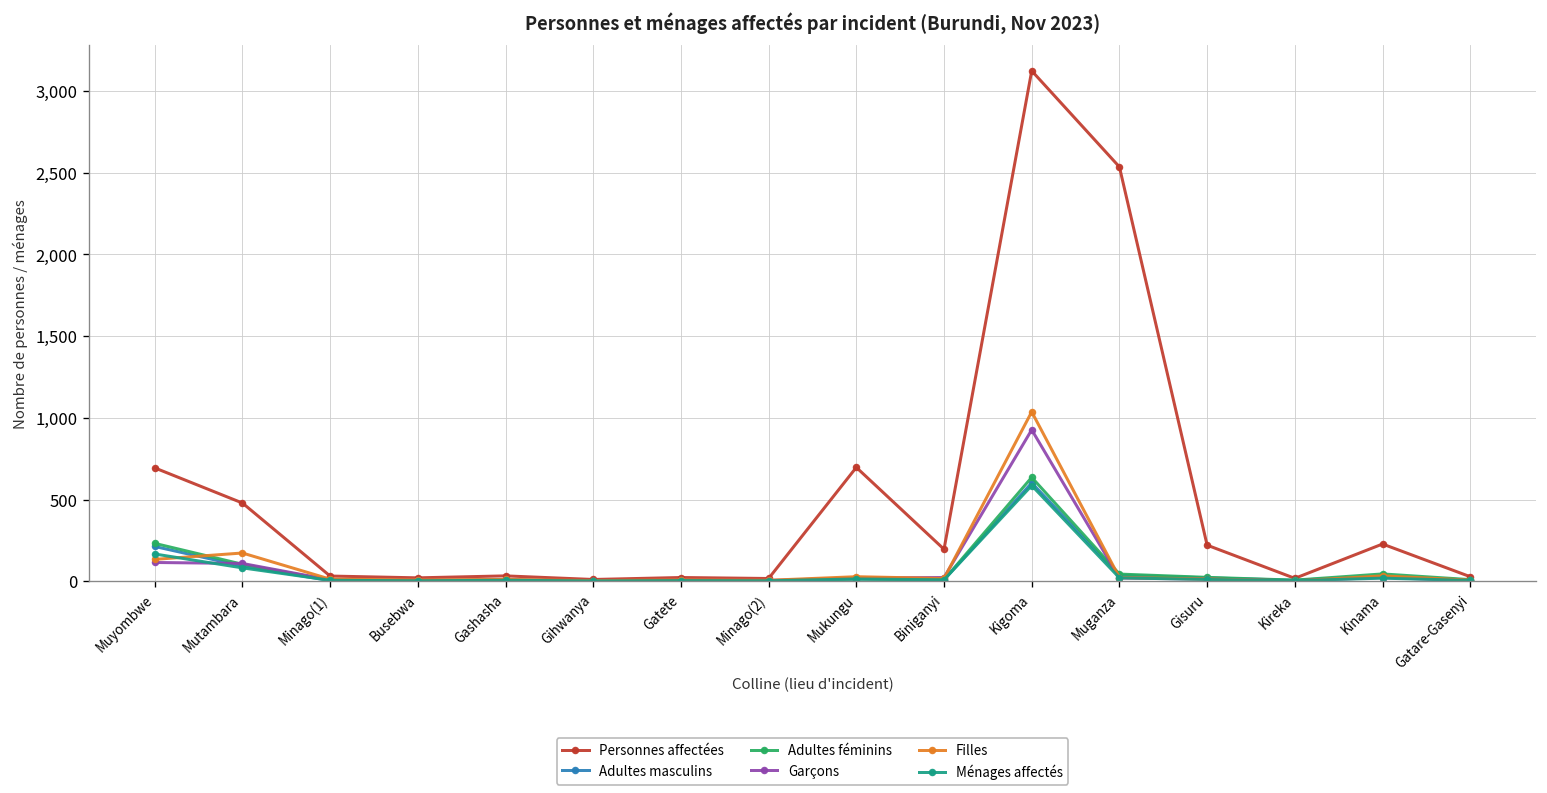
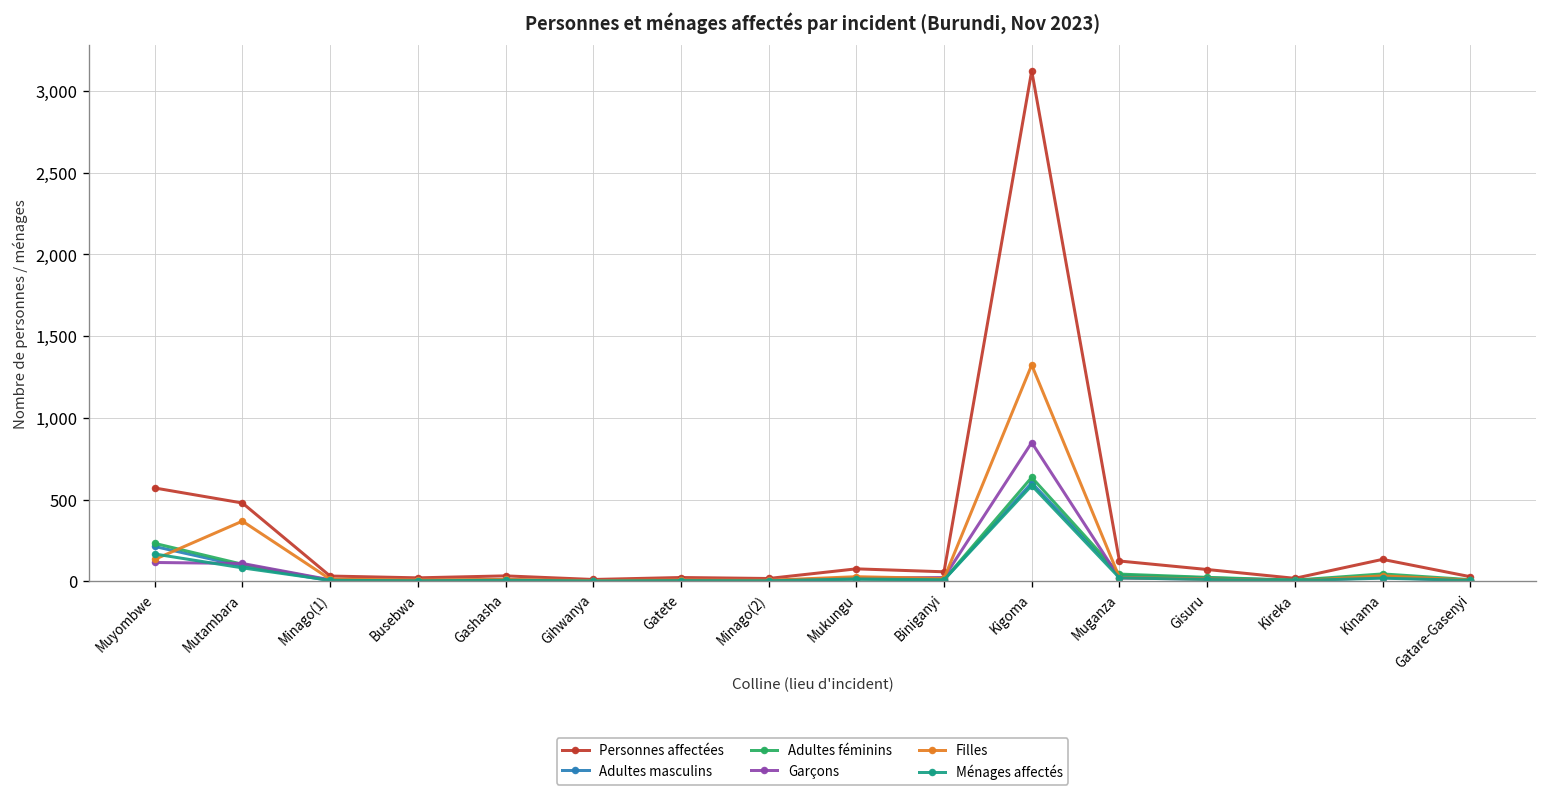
Personnes affectées, Muyombwe: 690 -> 570
Filles, Mutambara: 170 -> 370
Personnes affectées, Mukungu: 700 -> 80
Personnes affectées, Biniganyi: 200 -> 60
Garçons, Kigoma: 930 -> 850
Filles, Kigoma: 1,040 -> 1,320
Personnes affectées, Muganza: 2,540 -> 120
Personnes affectées, Gisuru: 220 -> 70
Personnes affectées, Kinama: 230 -> 130
